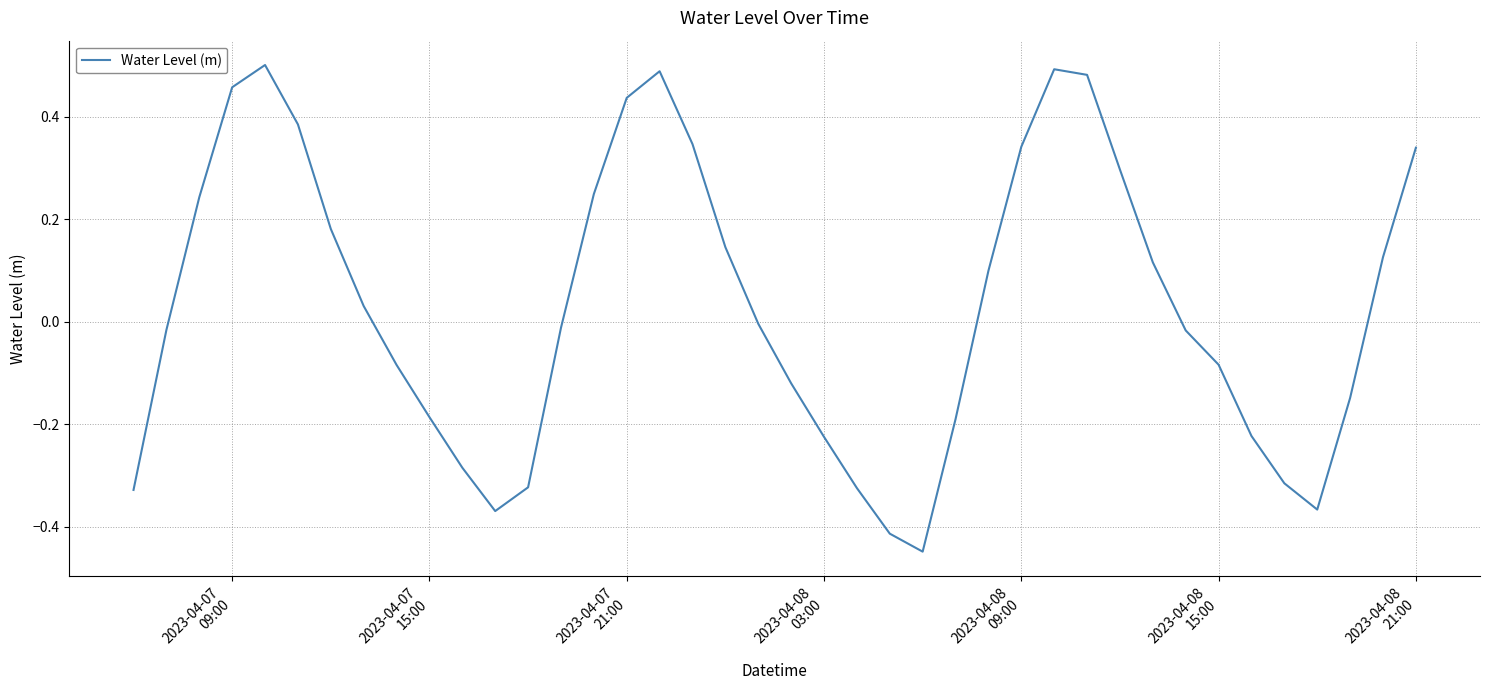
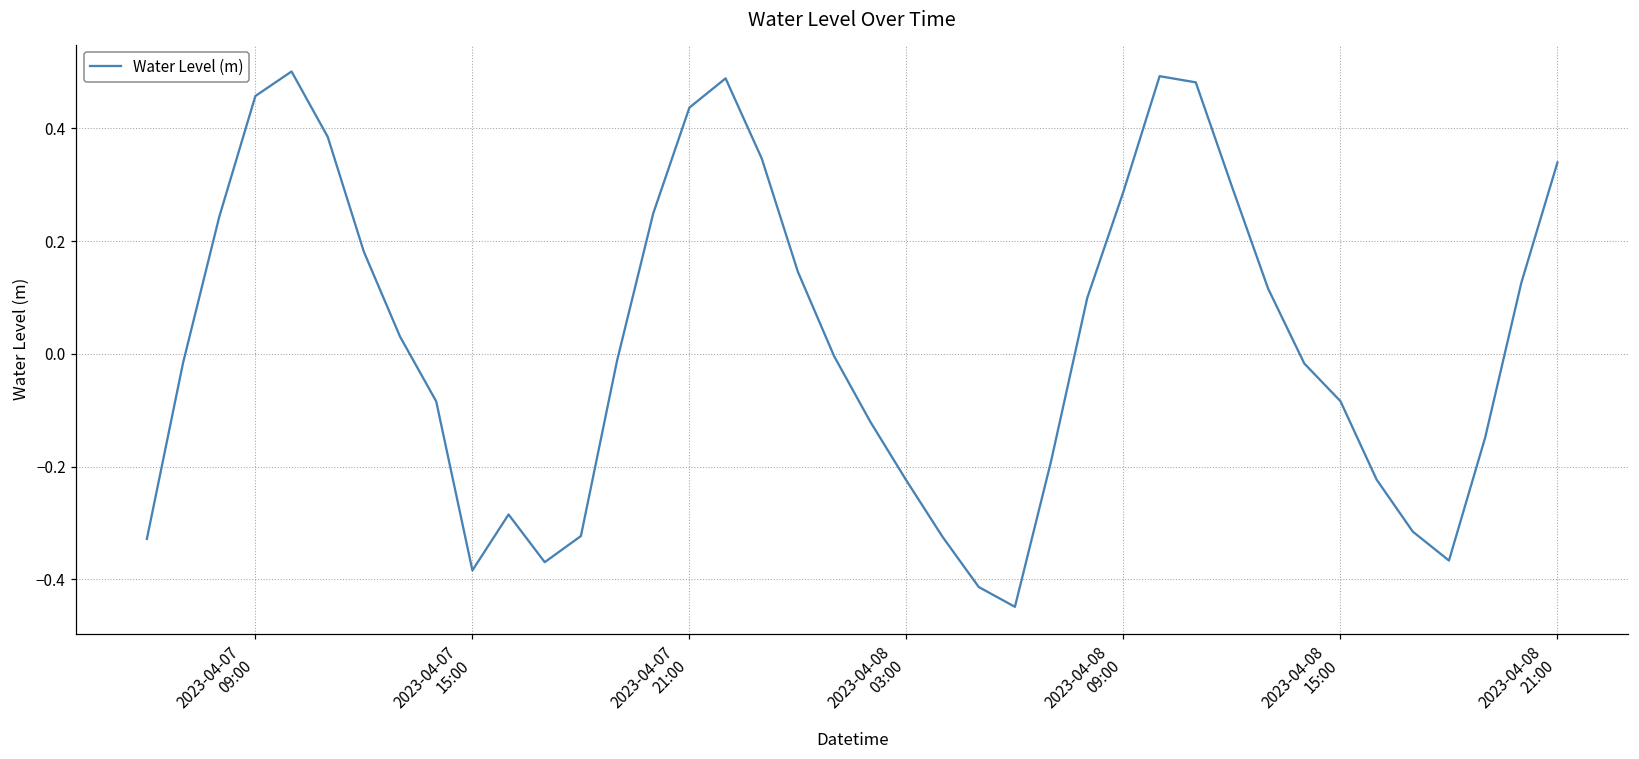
2023-04-07 15:00: -0.19 -> -0.38
2023-04-08 09:00: 0.34 -> 0.29
